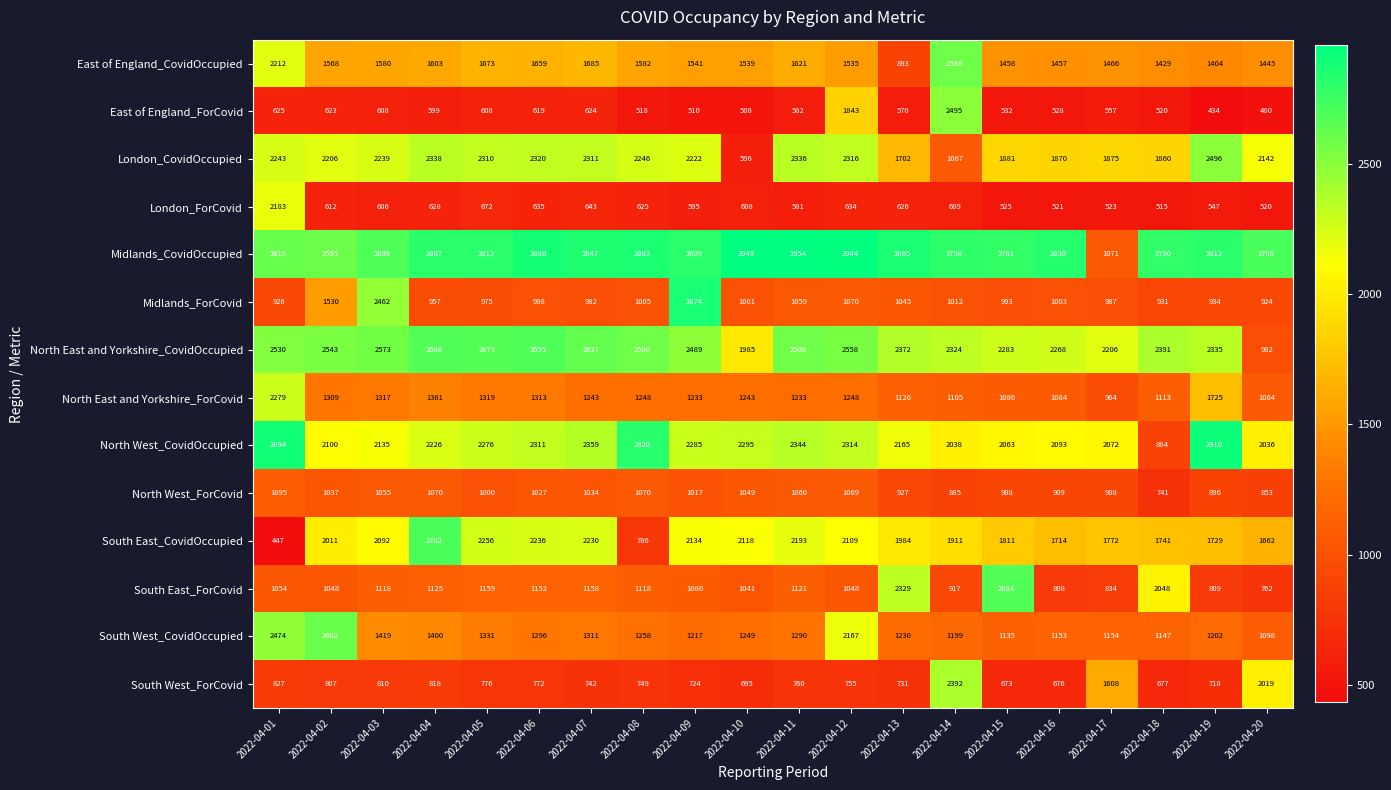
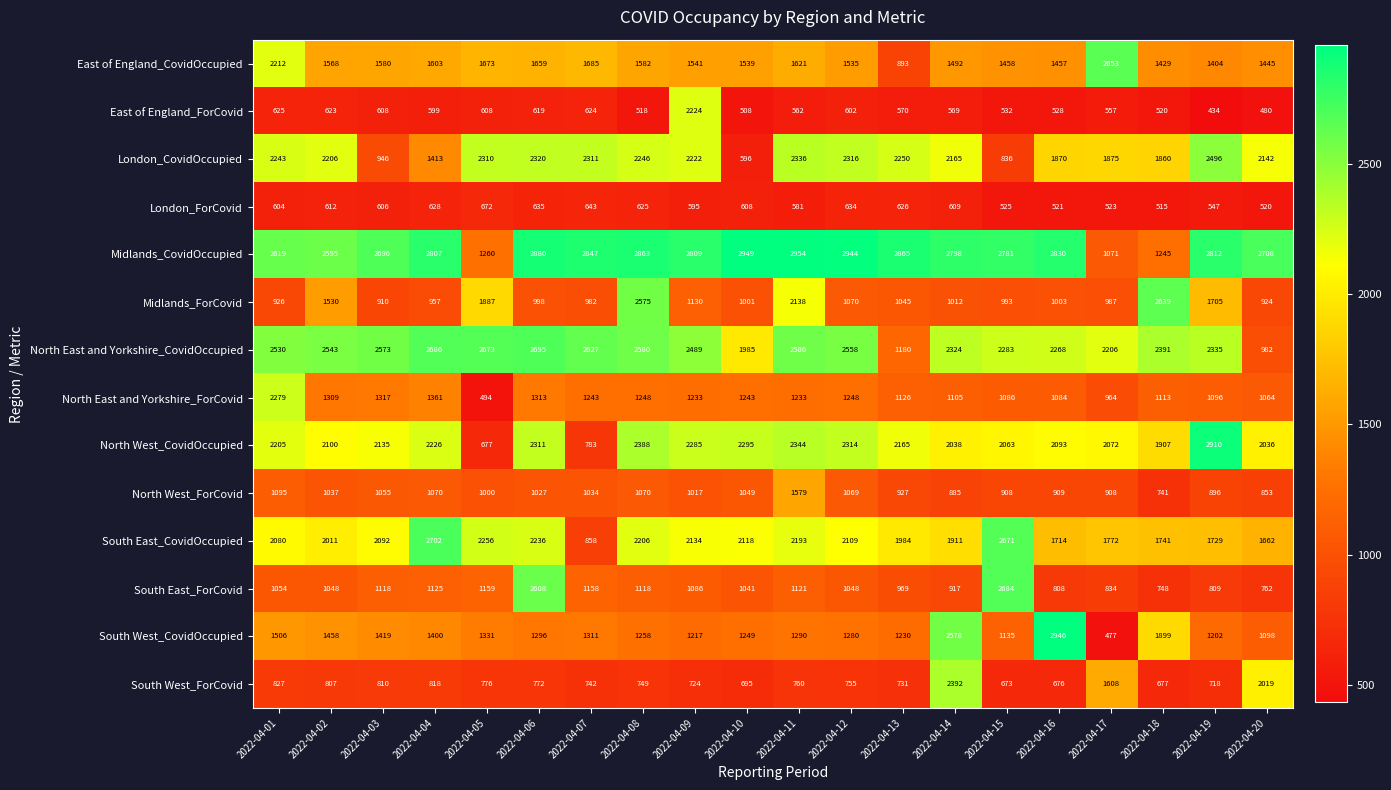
East of England_CovidOccupied, 2022-04-14: 2589 -> 1492
East of England_CovidOccupied, 2022-04-17: 1466 -> 2653
East of England_ForCovid, 2022-04-09: 510 -> 2224
East of England_ForCovid, 2022-04-12: 1843 -> 602
East of England_ForCovid, 2022-04-14: 2495 -> 569
London_CovidOccupied, 2022-04-03: 2239 -> 946
London_CovidOccupied, 2022-04-04: 2338 -> 1413
London_CovidOccupied, 2022-04-13: 1702 -> 2250
London_CovidOccupied, 2022-04-14: 1067 -> 2165
London_CovidOccupied, 2022-04-15: 1881 -> 836
London_ForCovid, 2022-04-01: 2183 -> 604
Midlands_CovidOccupied, 2022-04-05: 2812 -> 1260
Midlands_CovidOccupied, 2022-04-18: 2790 -> 1245
Midlands_ForCovid, 2022-04-03: 2462 -> 910
Midlands_ForCovid, 2022-04-05: 975 -> 1887
Midlands_ForCovid, 2022-04-08: 1005 -> 2575
Midlands_ForCovid, 2022-04-09: 2874 -> 1130
Midlands_ForCovid, 2022-04-11: 1059 -> 2138
Midlands_ForCovid, 2022-04-18: 931 -> 2639
Midlands_ForCovid, 2022-04-19: 934 -> 1705
North East and Yorkshire_CovidOccupied, 2022-04-13: 2372 -> 1180
North East and Yorkshire_ForCovid, 2022-04-05: 1319 -> 494
North East and Yorkshire_ForCovid, 2022-04-19: 1725 -> 1096
North West_CovidOccupied, 2022-04-01: 2894 -> 2205
North West_CovidOccupied, 2022-04-05: 2276 -> 677
North West_CovidOccupied, 2022-04-07: 2359 -> 783
North West_CovidOccupied, 2022-04-08: 2820 -> 2388
North West_CovidOccupied, 2022-04-18: 884 -> 1907
North West_ForCovid, 2022-04-11: 1060 -> 1579
South East_CovidOccupied, 2022-04-01: 447 -> 2080
South East_CovidOccupied, 2022-04-07: 2230 -> 858
South East_CovidOccupied, 2022-04-08: 786 -> 2206
South East_CovidOccupied, 2022-04-15: 1811 -> 2671
South East_ForCovid, 2022-04-06: 1152 -> 2608
South East_ForCovid, 2022-04-13: 2329 -> 969
South East_ForCovid, 2022-04-18: 2048 -> 748
South West_CovidOccupied, 2022-04-01: 2474 -> 1506
South West_CovidOccupied, 2022-04-02: 2602 -> 1458
South West_CovidOccupied, 2022-04-12: 2167 -> 1280
South West_CovidOccupied, 2022-04-14: 1199 -> 2578
South West_CovidOccupied, 2022-04-16: 1153 -> 2946
South West_CovidOccupied, 2022-04-17: 1154 -> 477
South West_CovidOccupied, 2022-04-18: 1147 -> 1899
